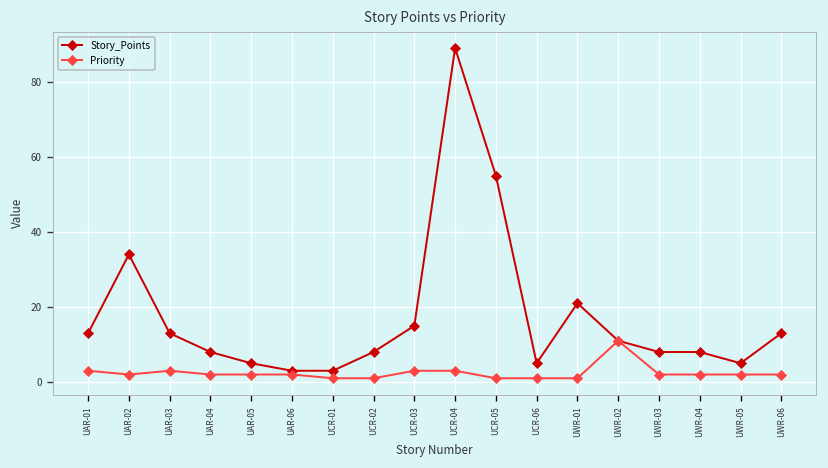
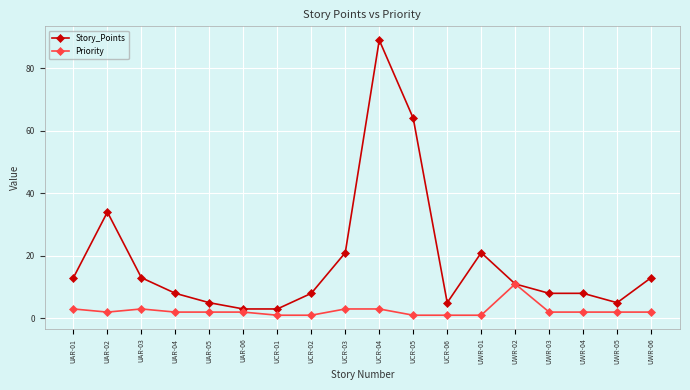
Story_Points, UCR-03: 15 -> 21
Story_Points, UCR-05: 55 -> 64
